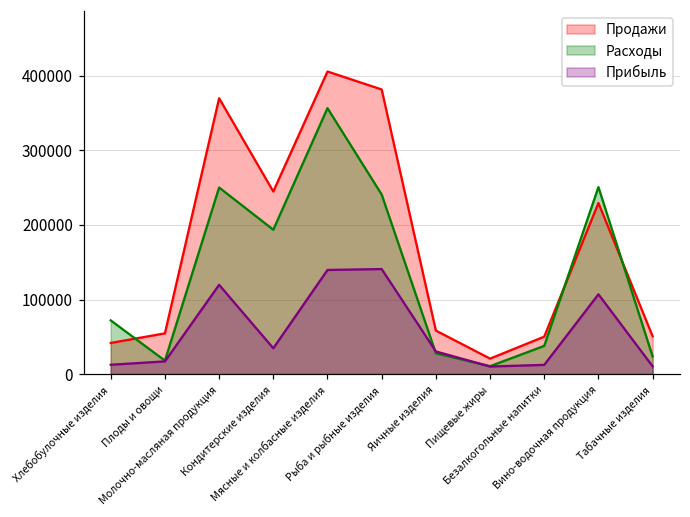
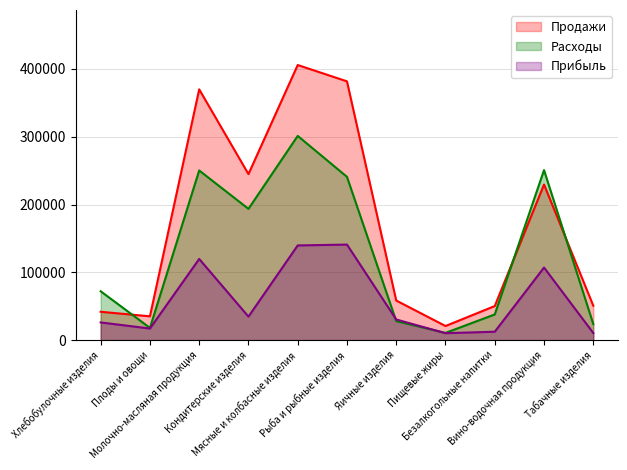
Прибыль, Хлебобулочные изделия: 10000 -> 30000
Продажи, Плоды и овощи: 50000 -> 40000
Расходы, Мясные и колбасные изделия: 360000 -> 300000
